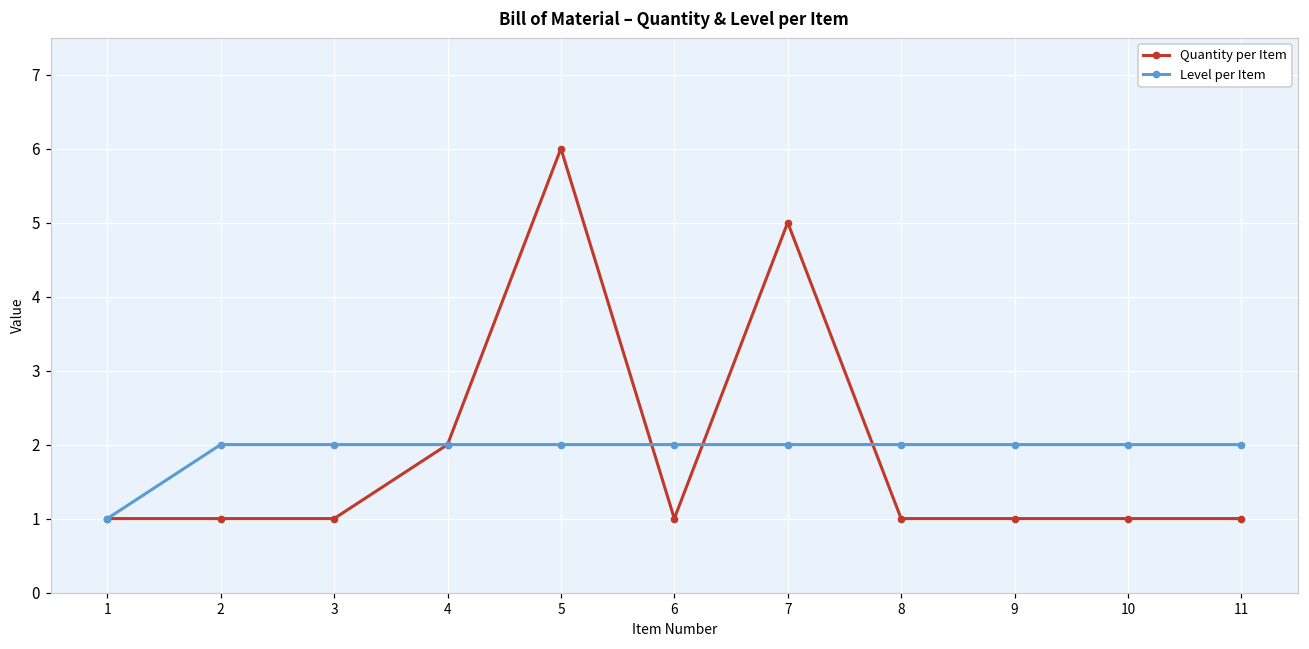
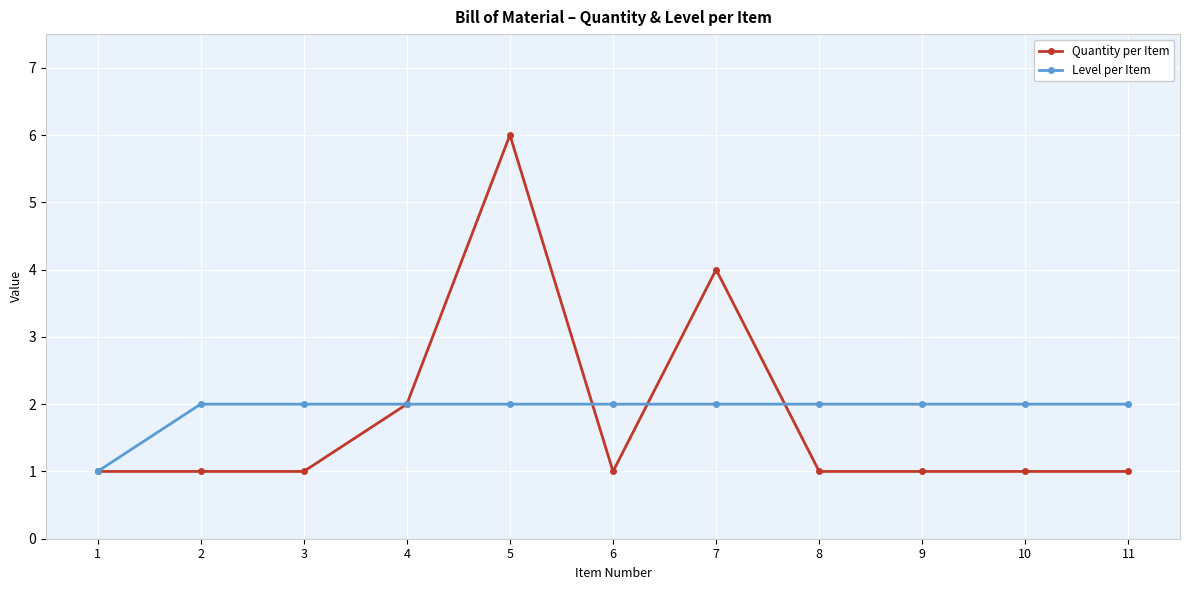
Quantity per Item, 7: 5 -> 4
